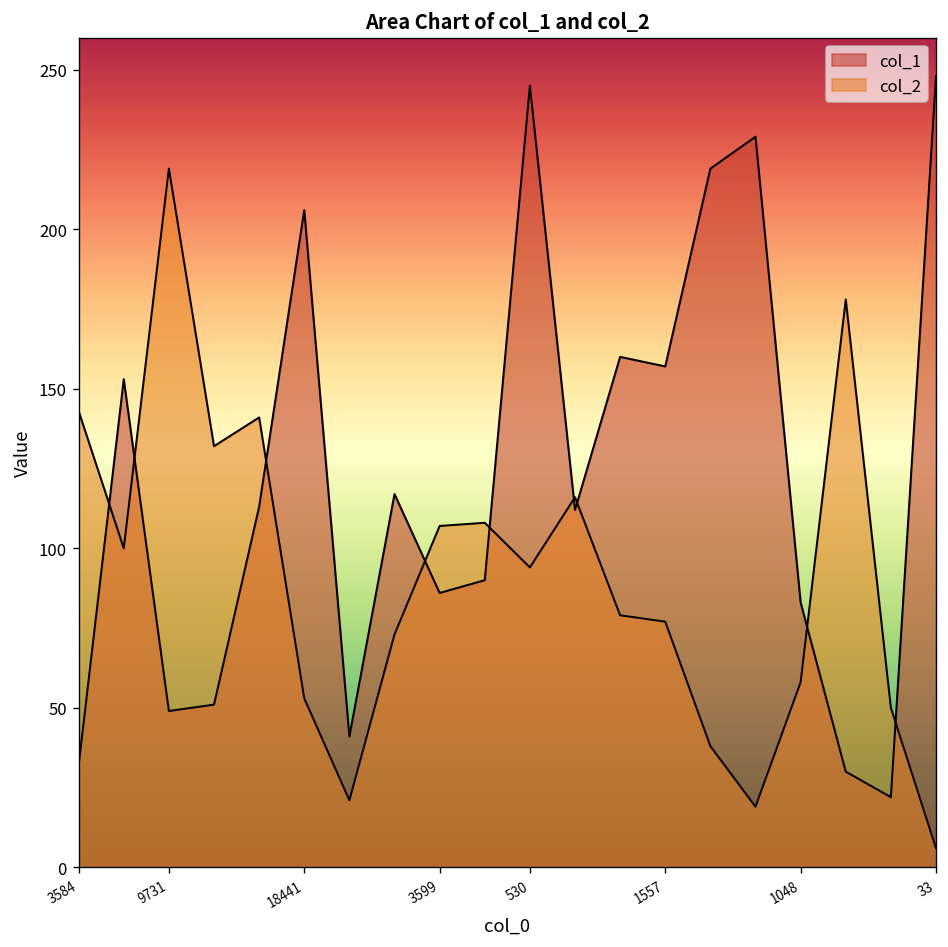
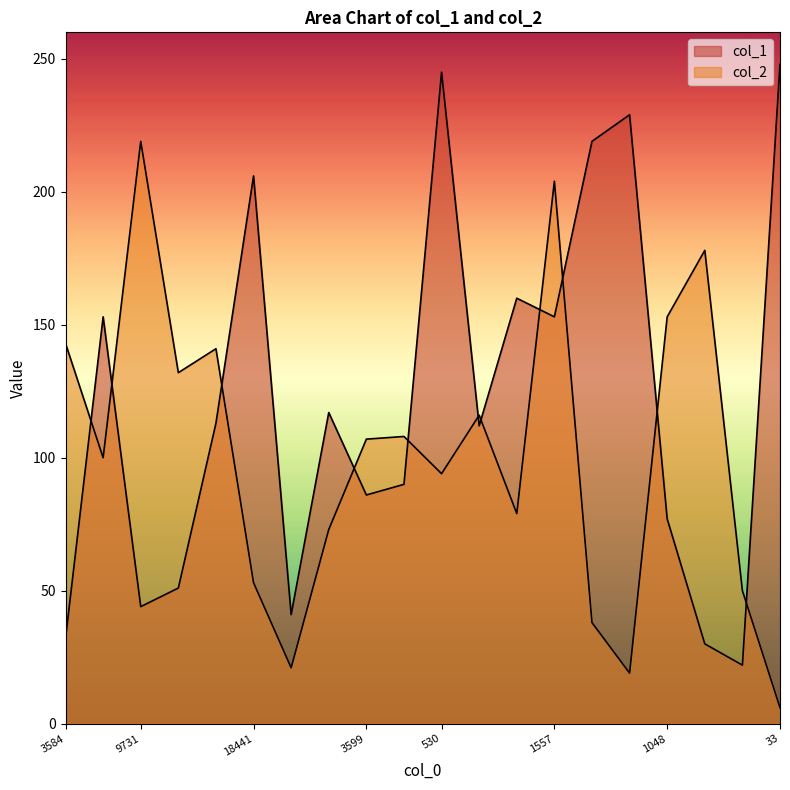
col_1, 9731: 49 -> 44
col_1, 1557: 157 -> 153
col_2, 1557: 77 -> 204
col_1, 1048: 83 -> 77
col_2, 1048: 58 -> 153
